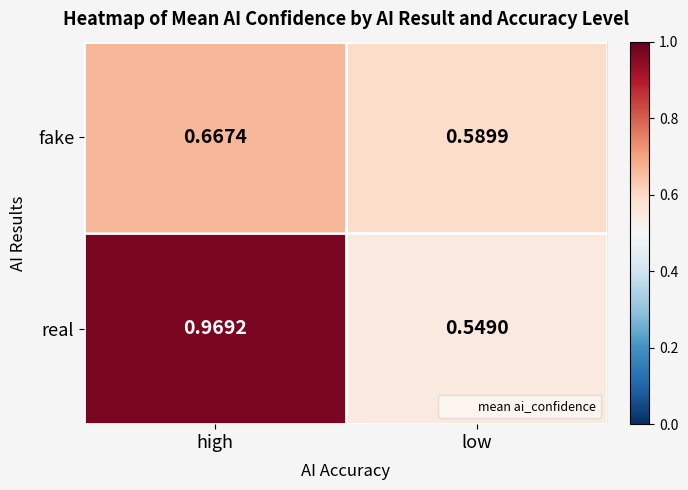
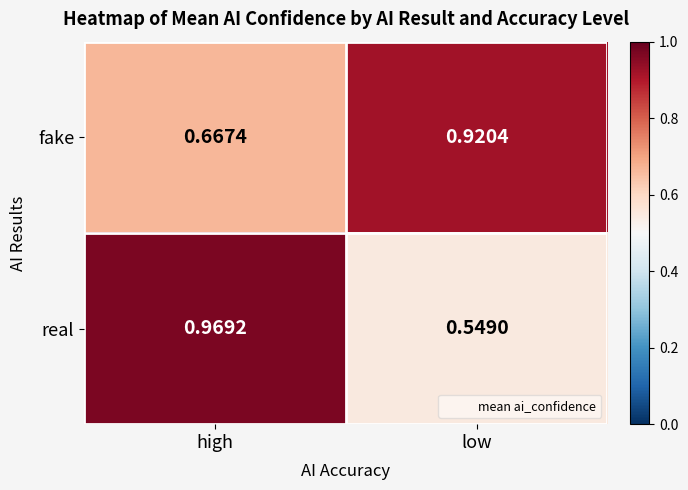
fake, low: 0.5899 -> 0.9204
